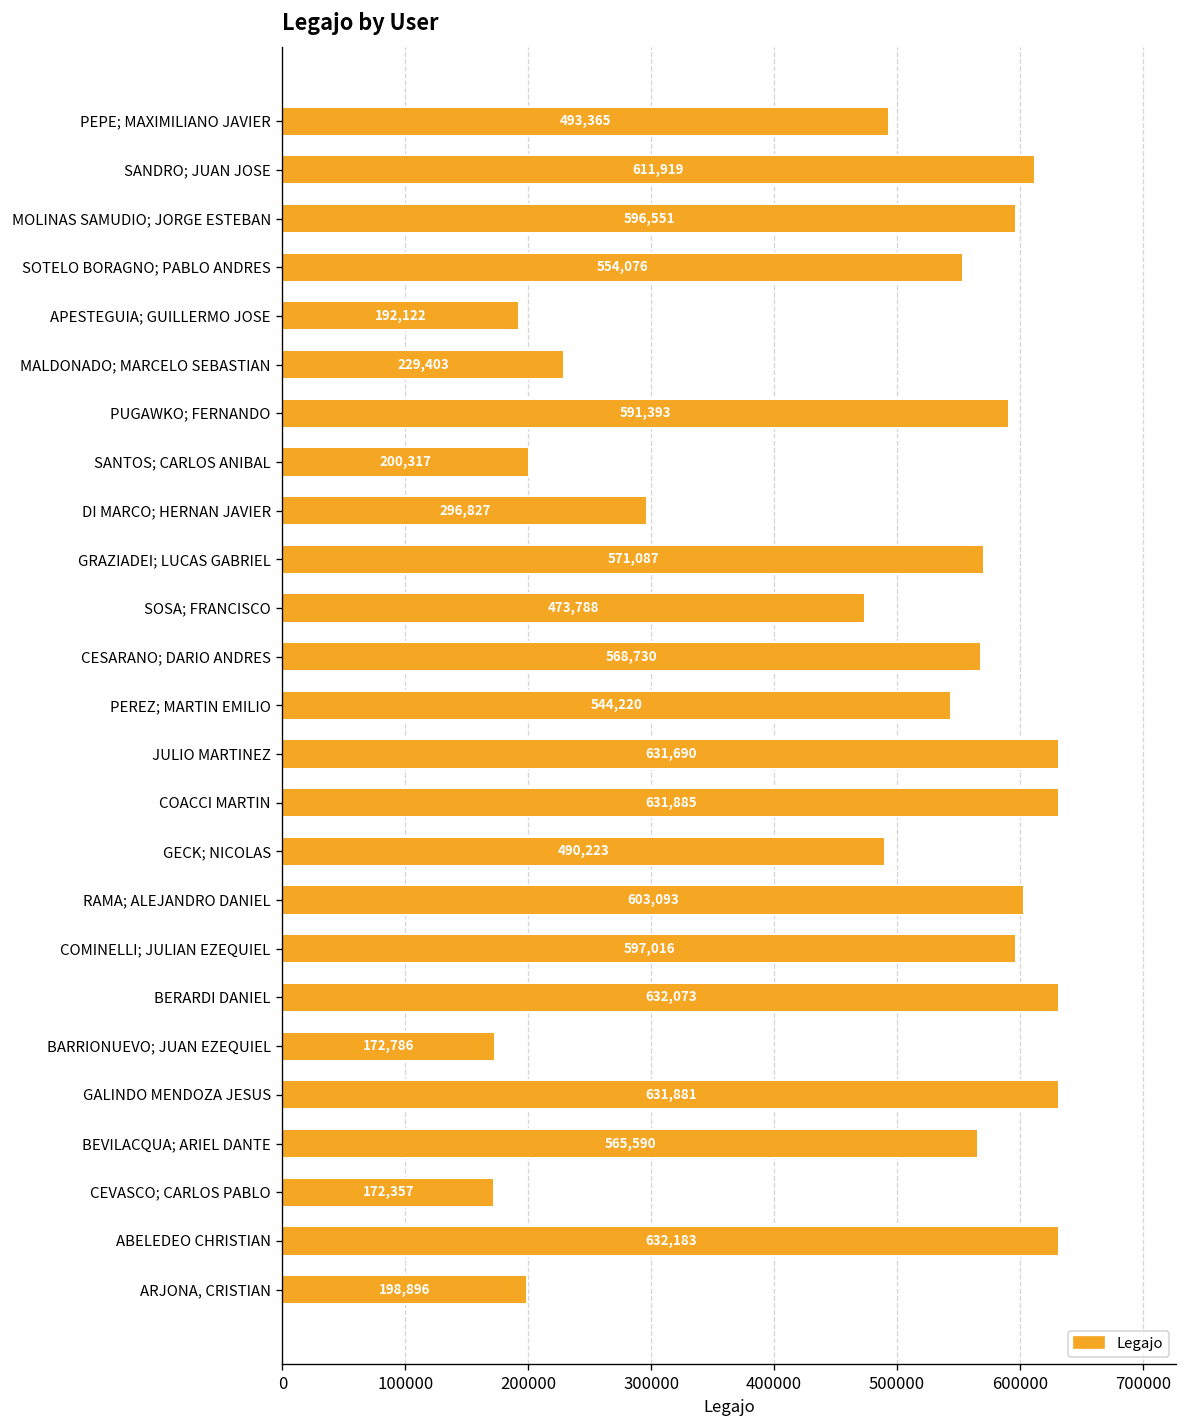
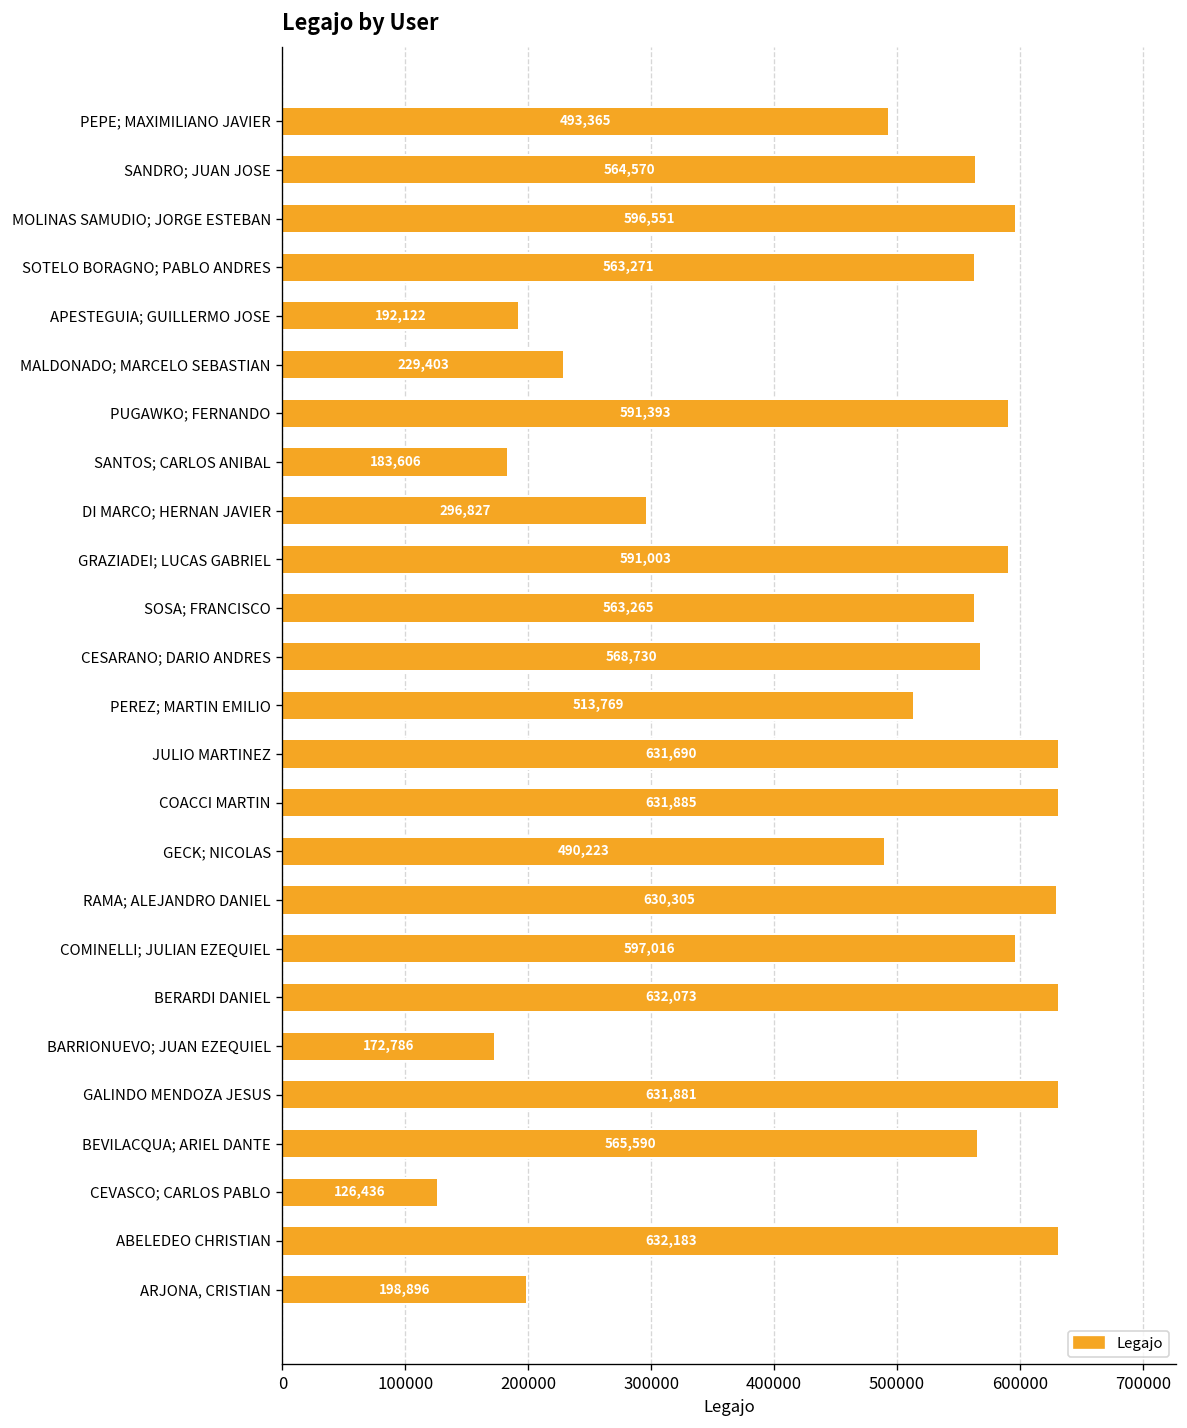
SANDRO; JUAN JOSE: 611,919 -> 564,570
SOTELO BORAGNO; PABLO ANDRES: 554,076 -> 563,271
SANTOS; CARLOS ANIBAL: 200,317 -> 183,606
GRAZIADEI; LUCAS GABRIEL: 571,087 -> 591,003
SOSA; FRANCISCO: 473,788 -> 563,265
PEREZ; MARTIN EMILIO: 544,220 -> 513,769
RAMA; ALEJANDRO DANIEL: 603,093 -> 630,305
CEVASCO; CARLOS PABLO: 172,357 -> 126,436
